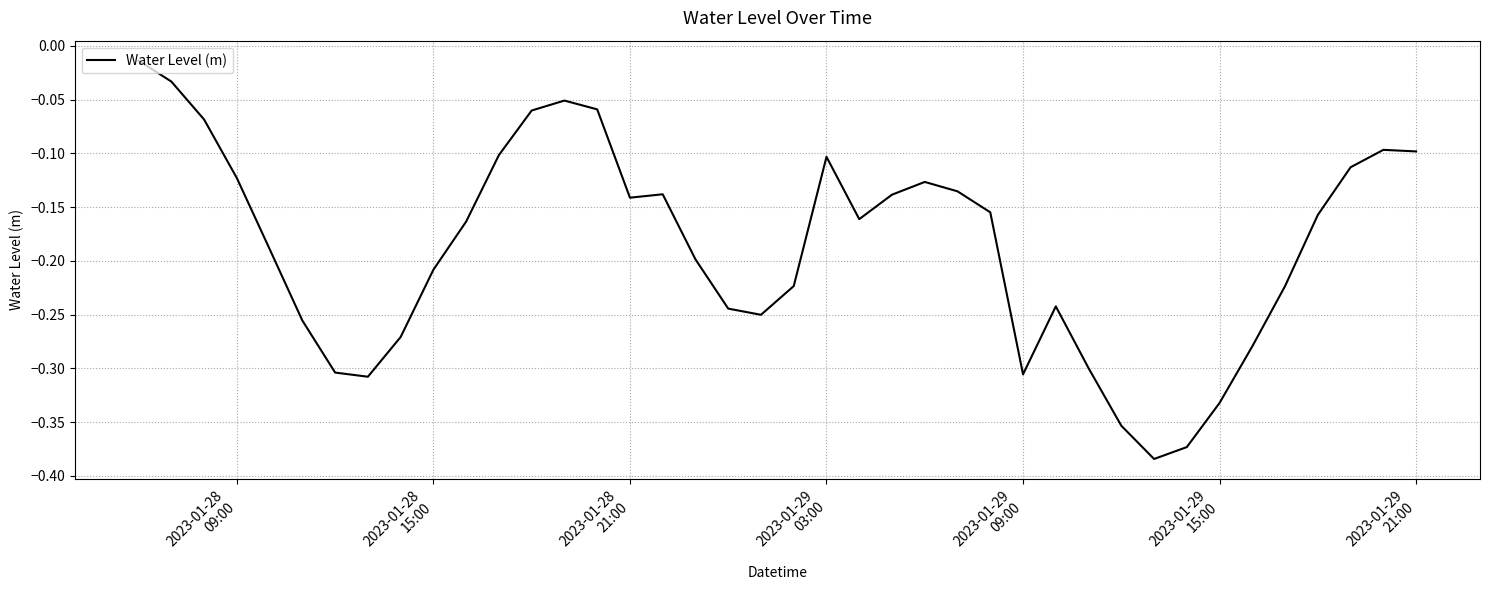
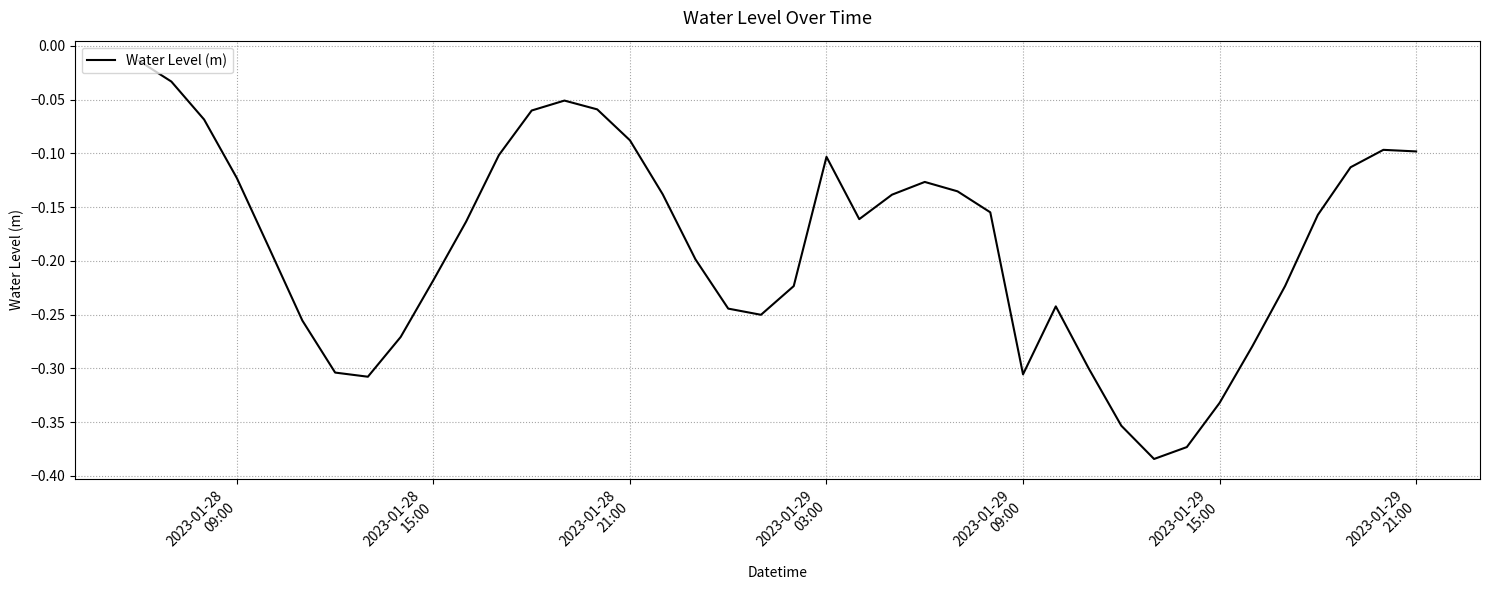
2023-01-28 15:00: -0.208 -> -0.218
2023-01-28 21:00: -0.141 -> -0.088
